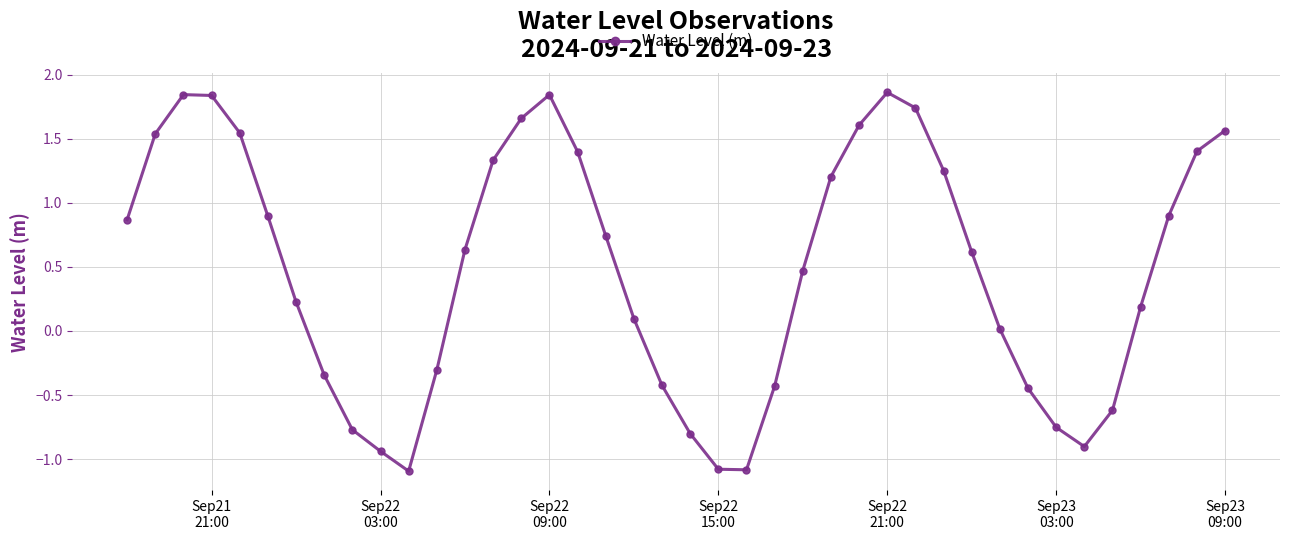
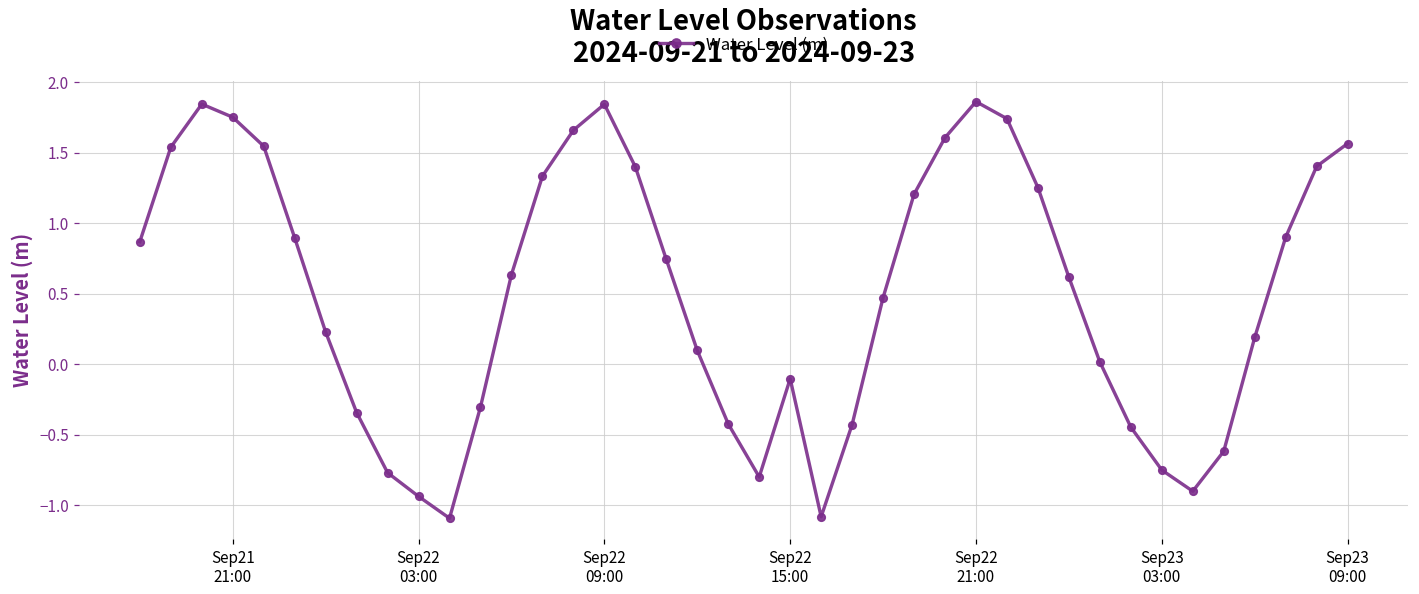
Sep21 21:00: 1.84 -> 1.75
Sep22 15:00: -1.08 -> -0.10
